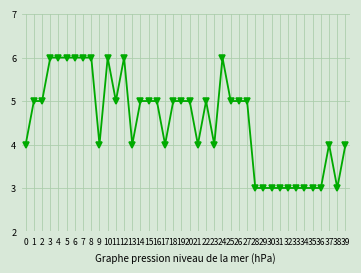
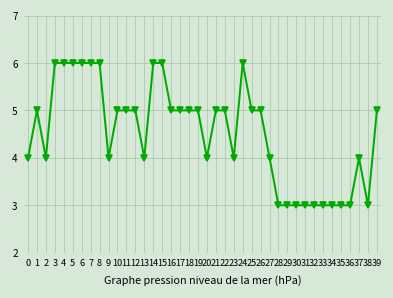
2: 5 -> 4
10: 6 -> 5
12: 6 -> 5
14: 5 -> 6
15: 5 -> 6
17: 4 -> 5
20: 5 -> 4
21: 4 -> 5
27: 5 -> 4
39: 4 -> 5
